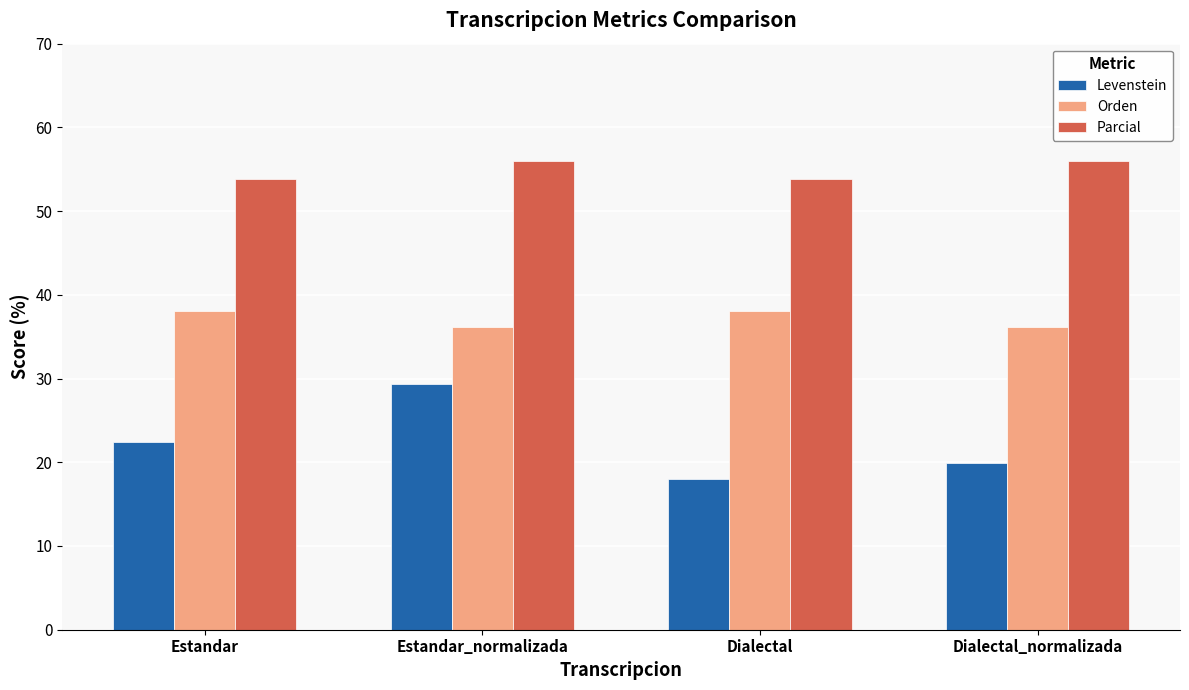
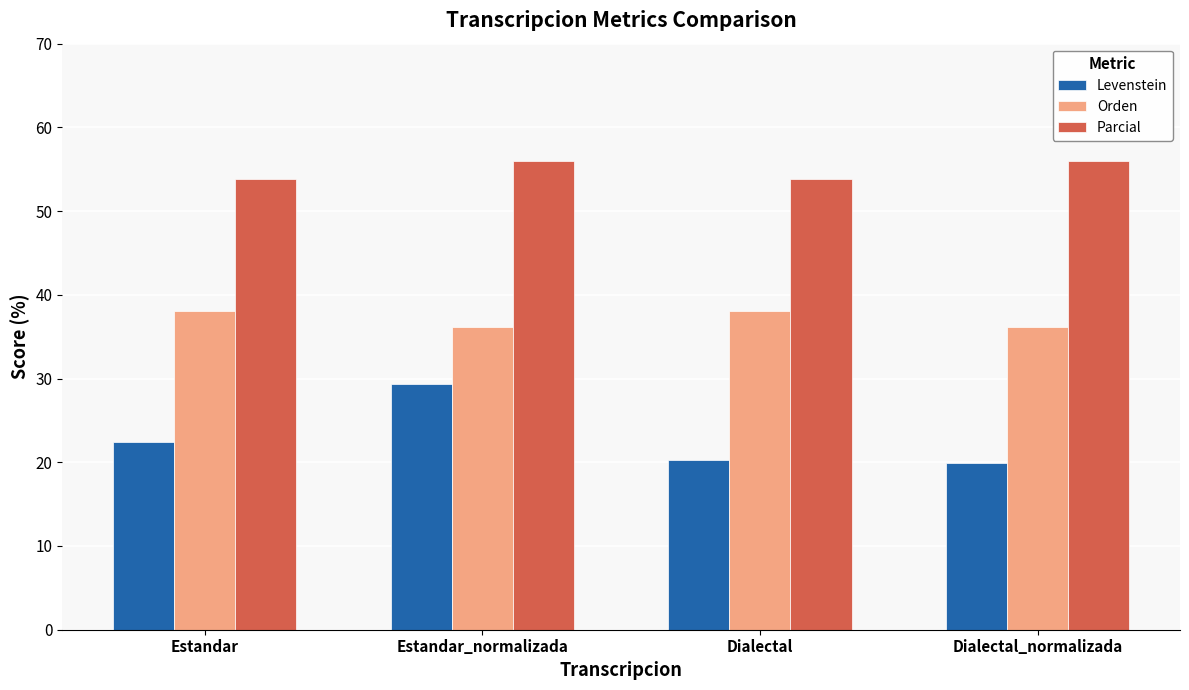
Levenstein, Dialectal: 18 -> 20
